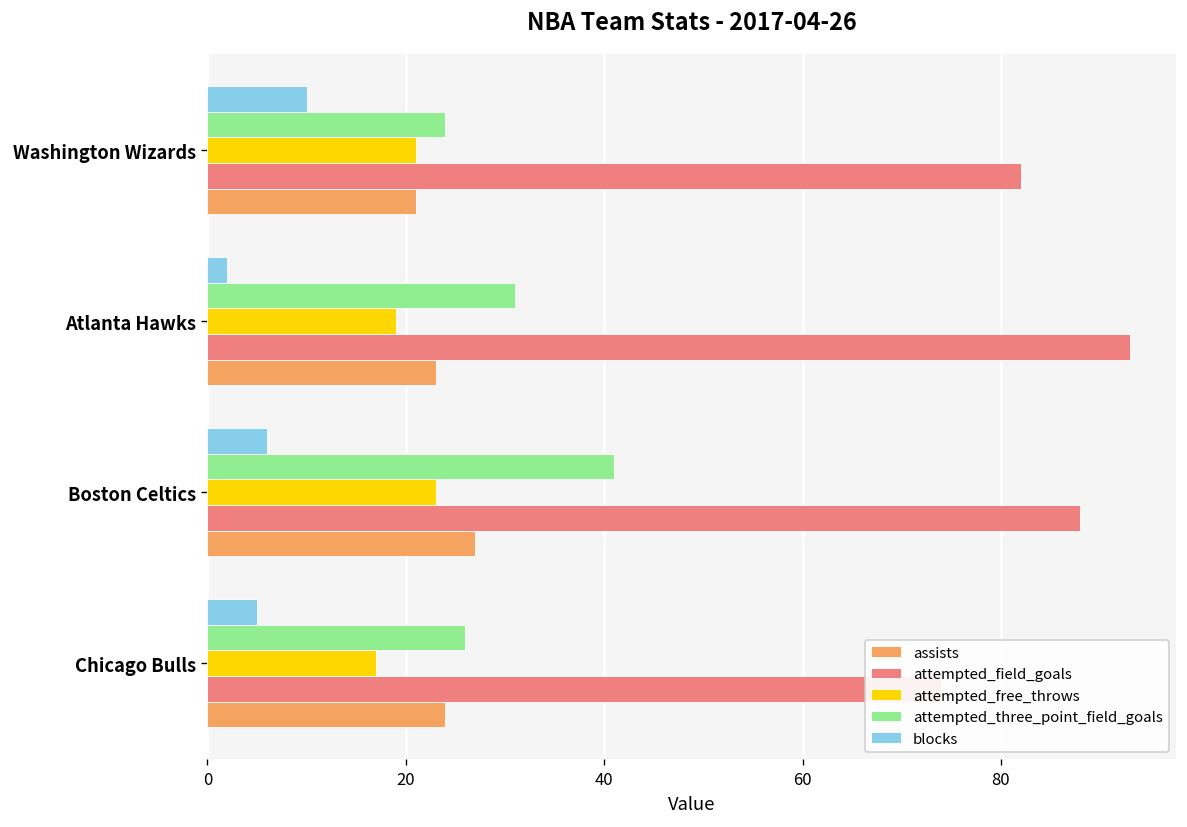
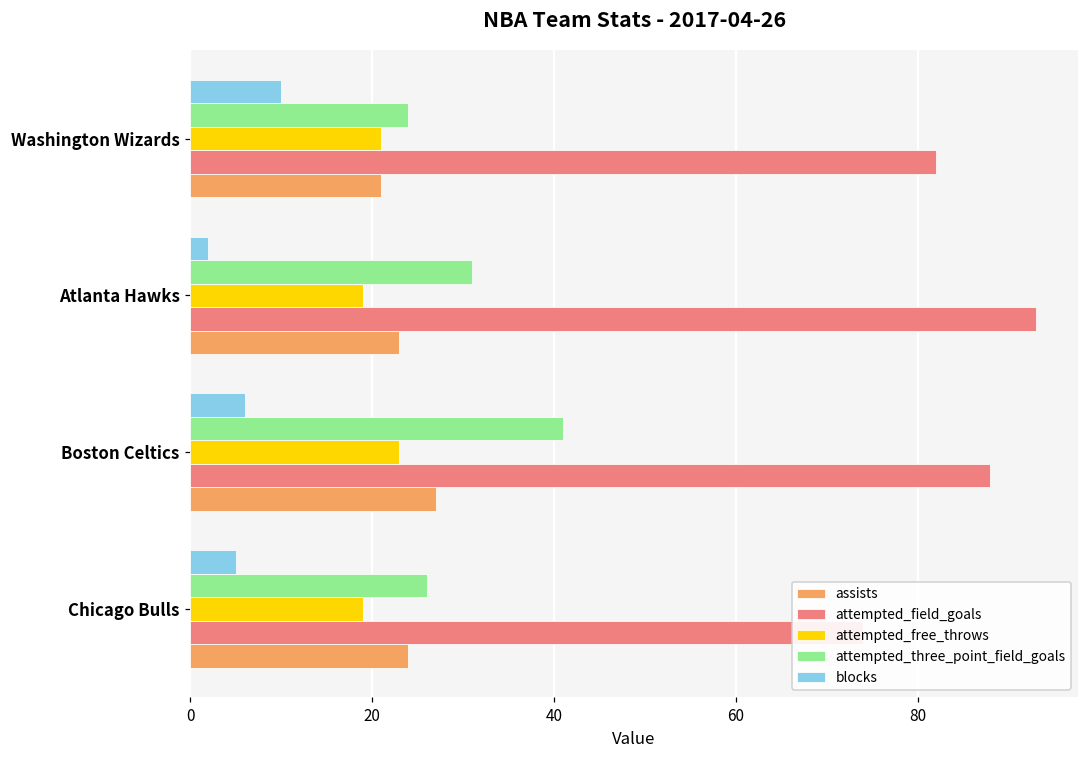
attempted_free_throws, Chicago Bulls: 17 -> 19
